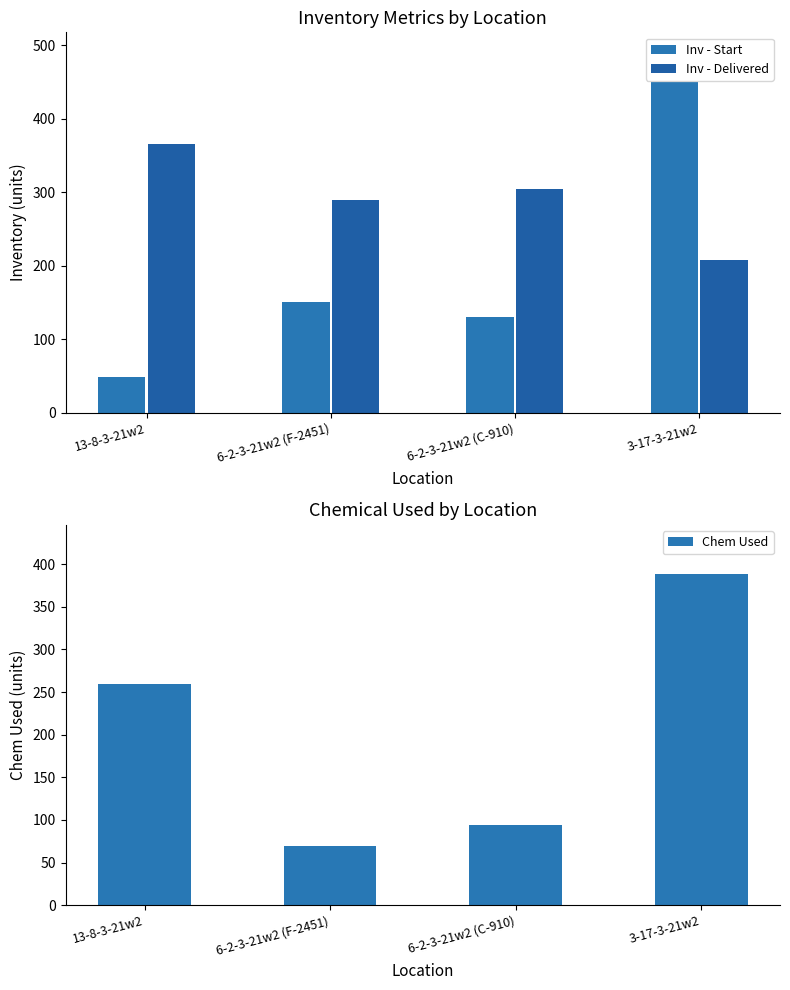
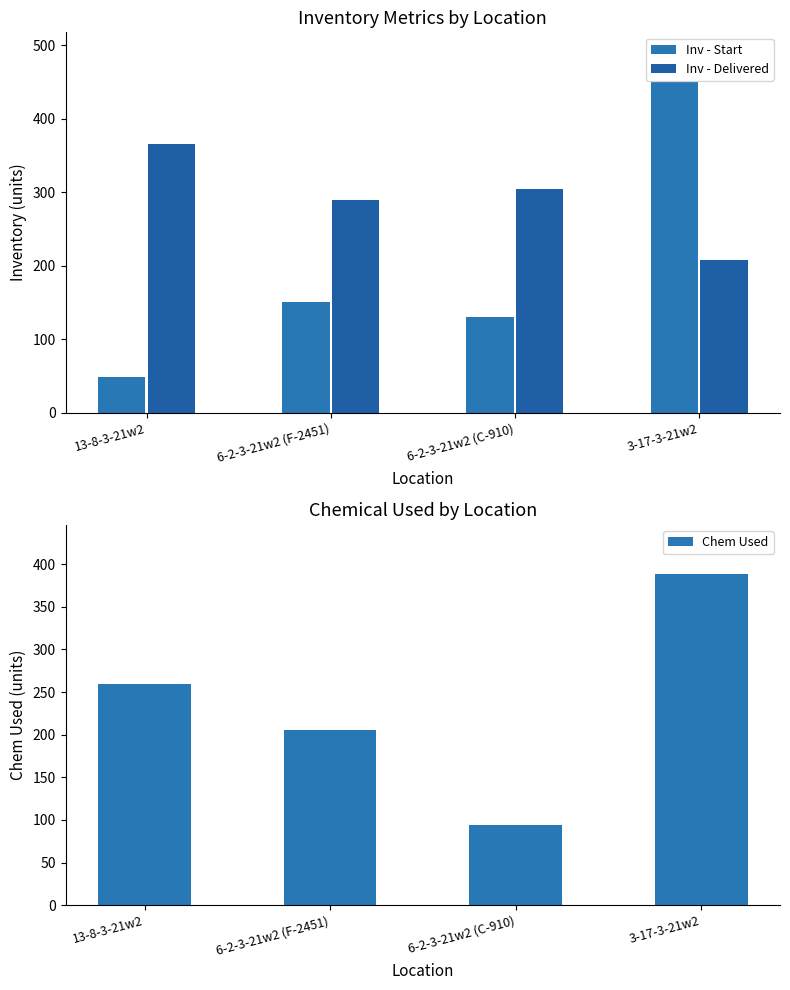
Chemical Used by Location, 6-2-3-21w2 (F-2451): 70 -> 210
